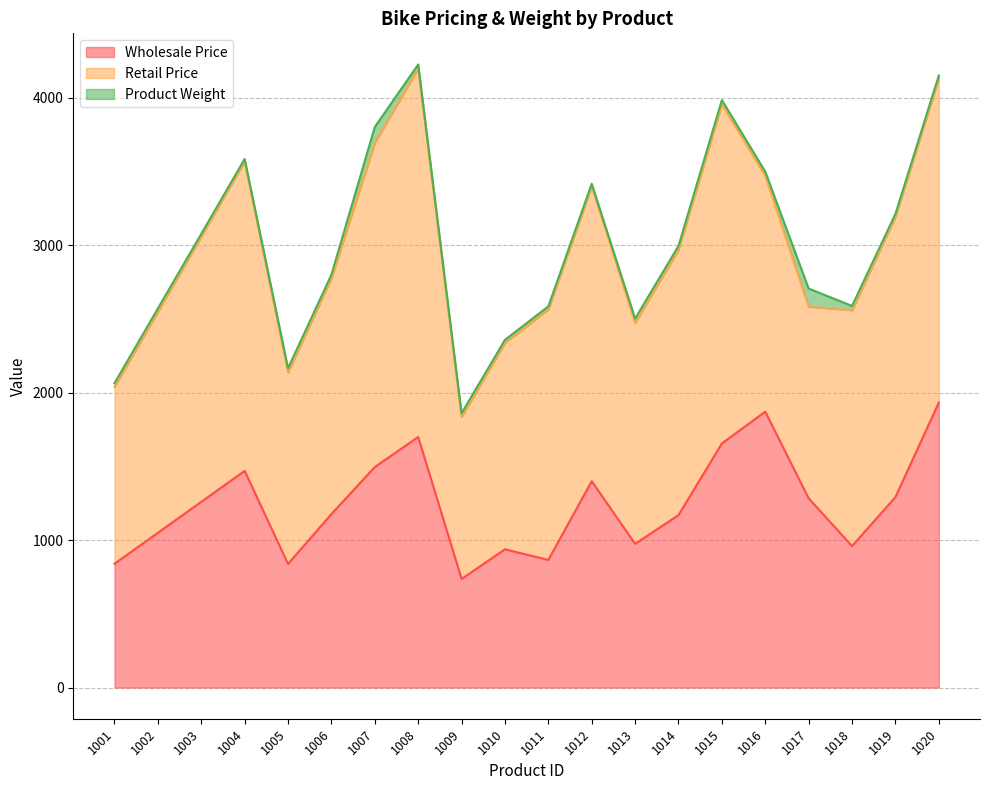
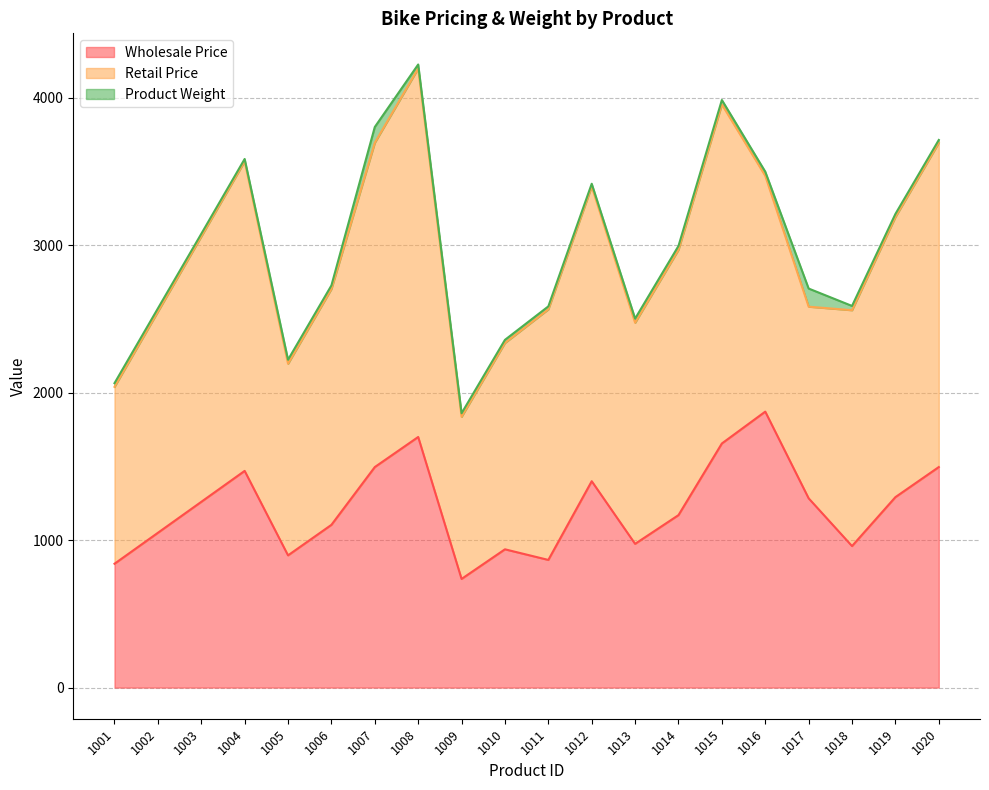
Wholesale Price, 1005: 840 -> 900
Wholesale Price, 1006: 1180 -> 1100
Wholesale Price, 1020: 1930 -> 1500
